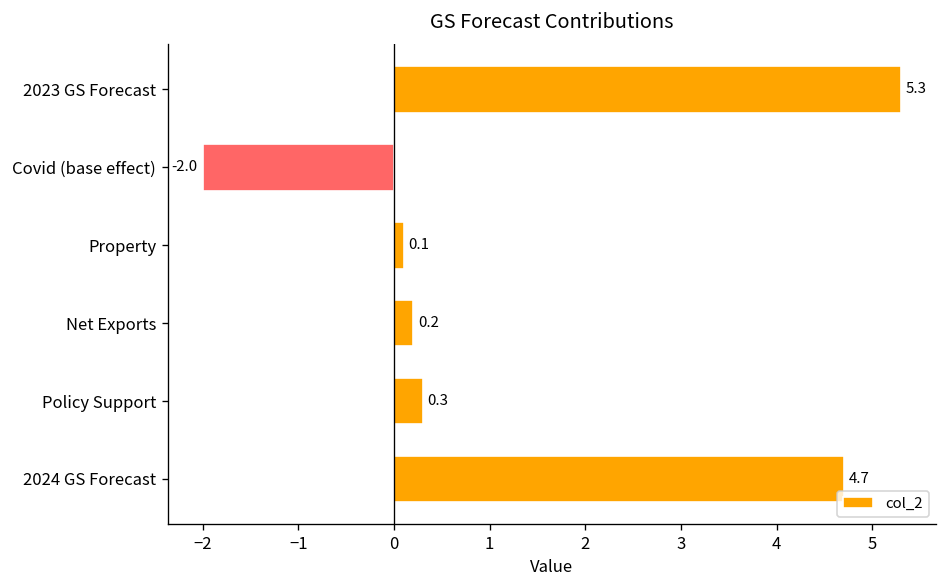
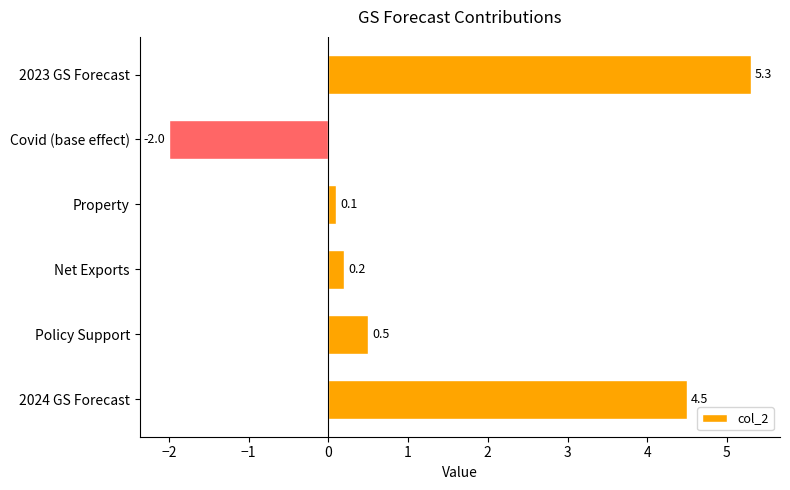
Policy Support: 0.3 -> 0.5
2024 GS Forecast: 4.7 -> 4.5
